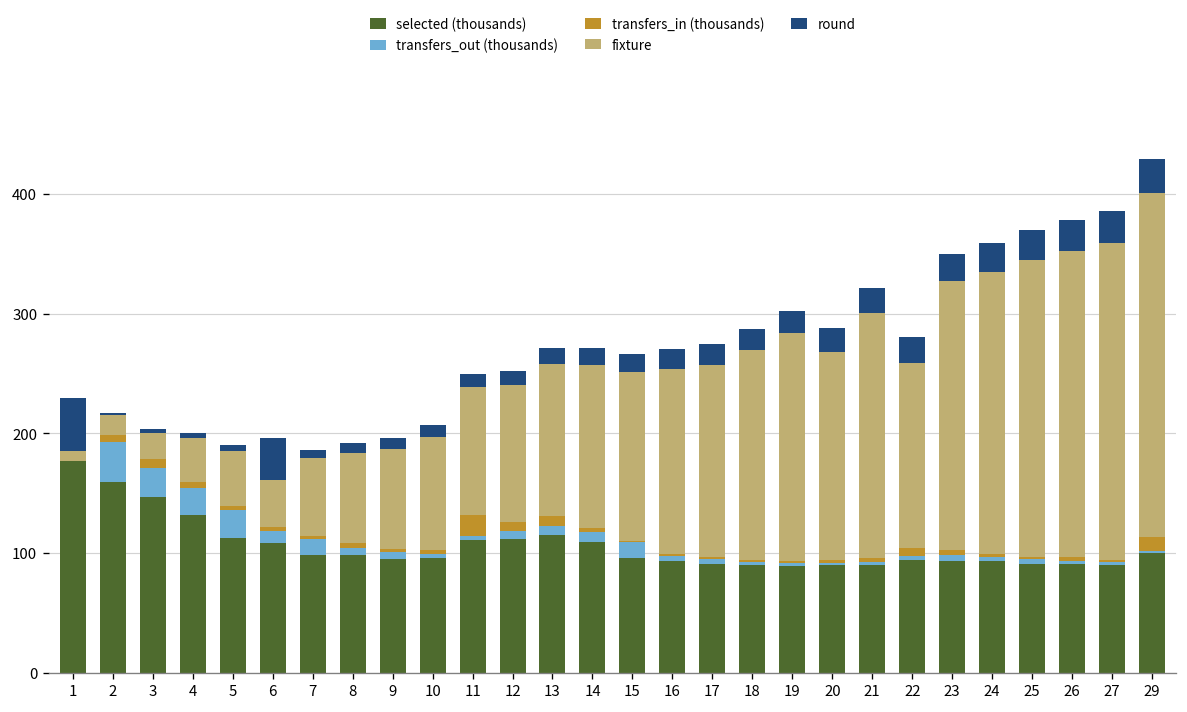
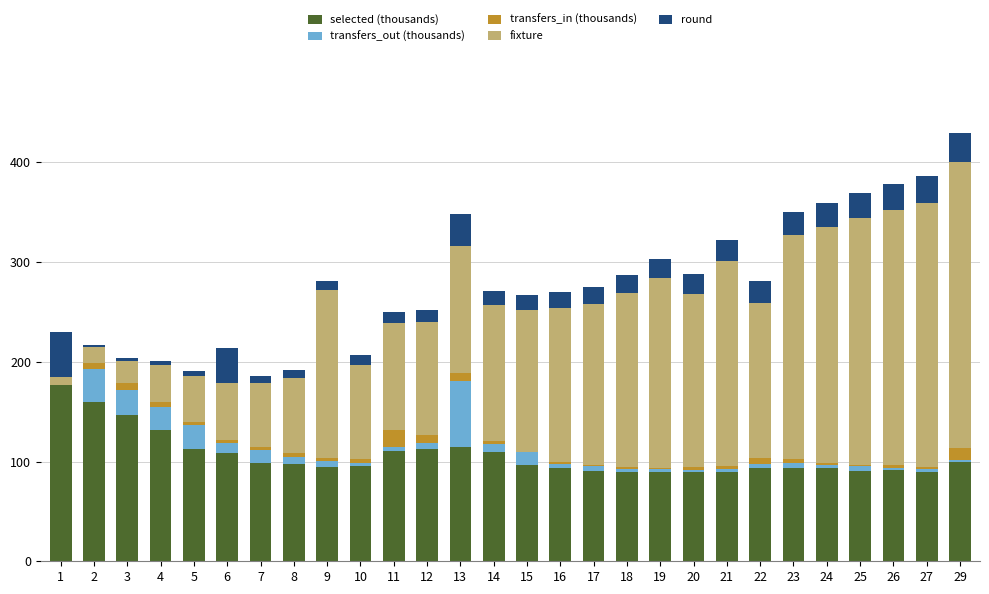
fixture, 6: 40 -> 60
fixture, 9: 80 -> 170
transfers_out (thousands), 13: 10 -> 70
round, 13: 10 -> 30
